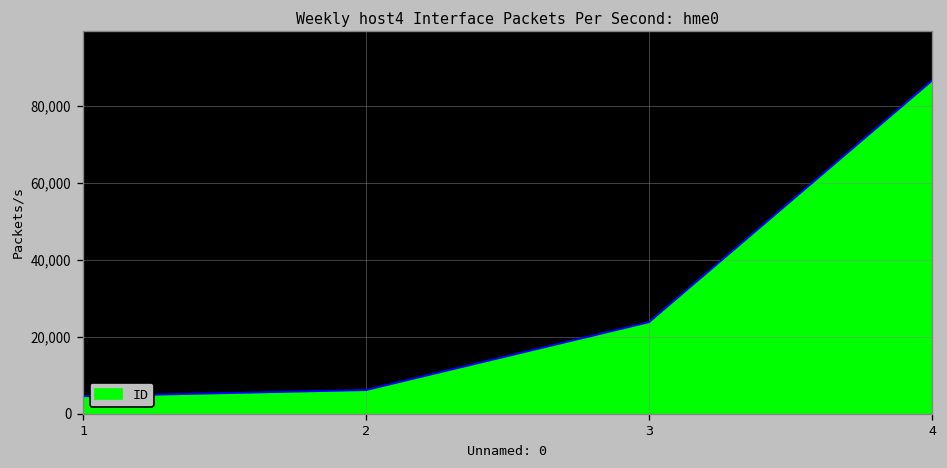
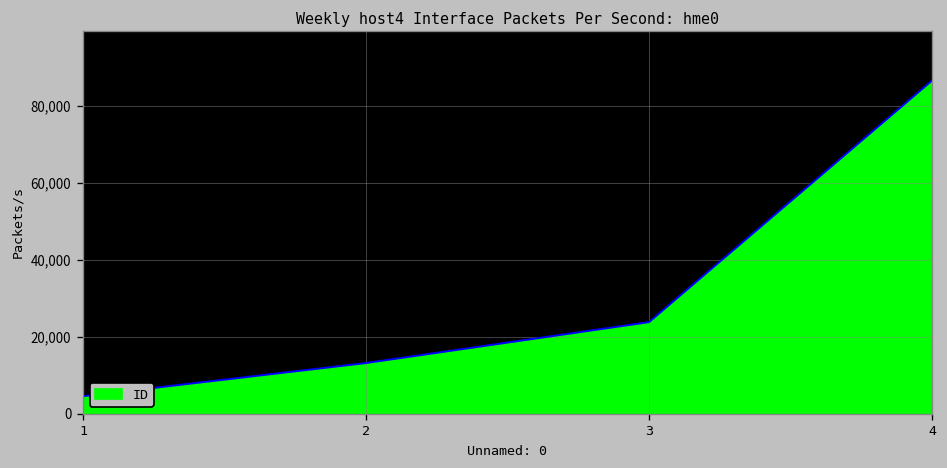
2: 6,000 -> 13,000
